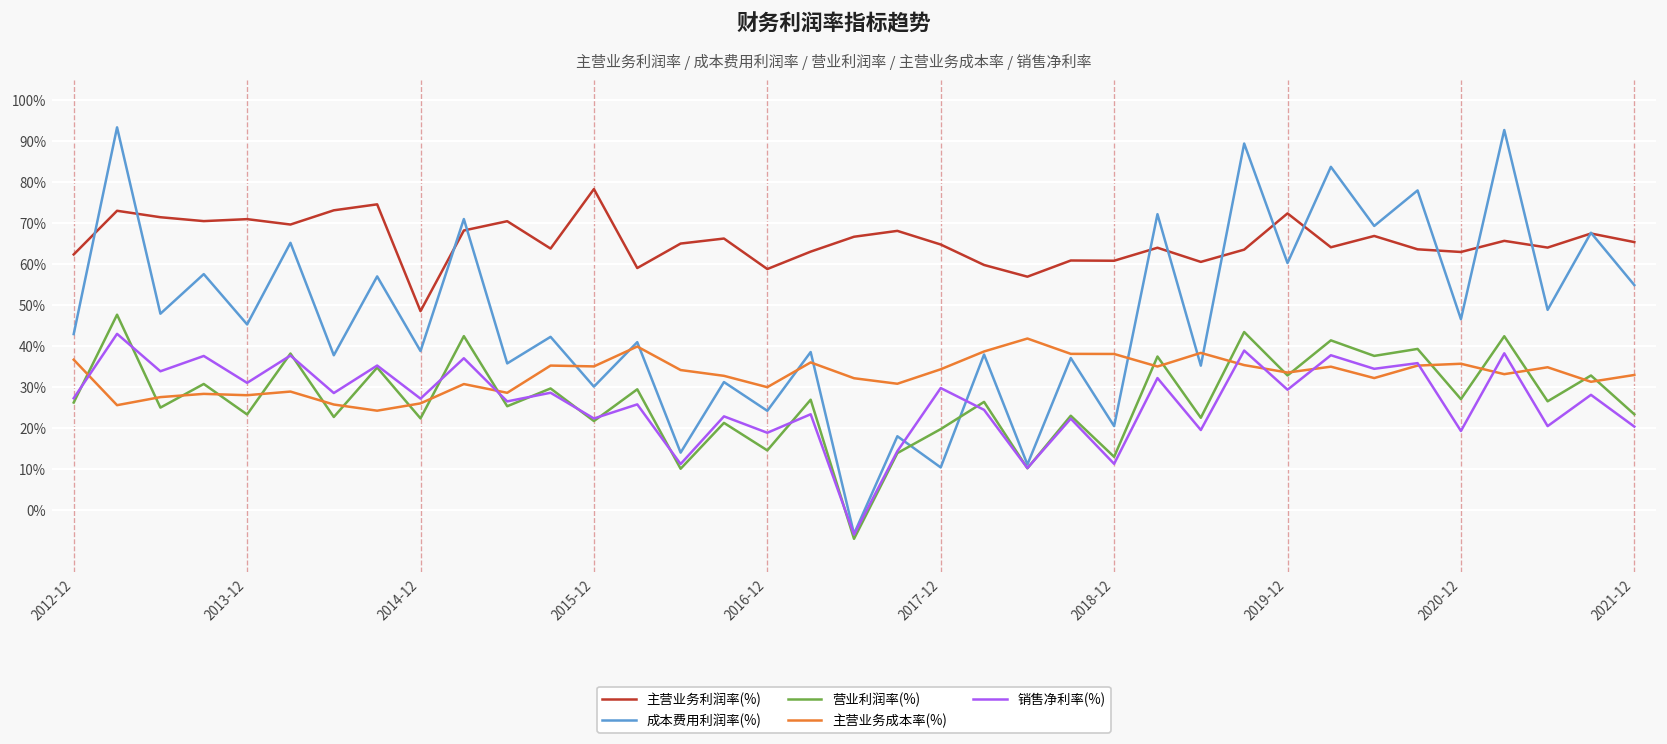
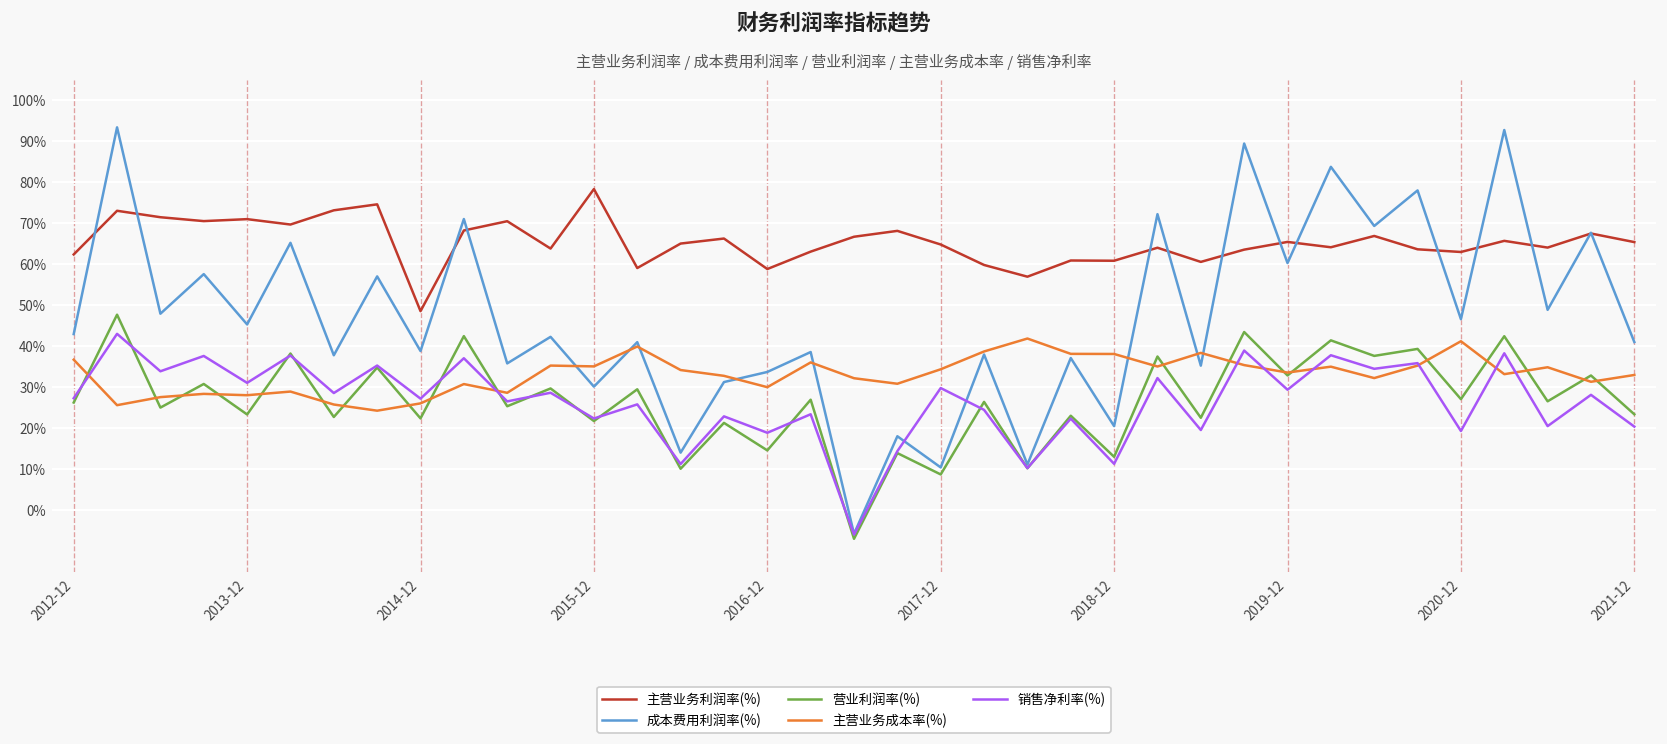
成本费用利润率(%), 2016-12: 24% -> 34%
营业利润率(%), 2017-12: 20% -> 9%
主营业务利润率(%), 2019-12: 72% -> 65%
主营业务成本率(%), 2020-12: 36% -> 41%
成本费用利润率(%), 2021-12: 55% -> 41%
